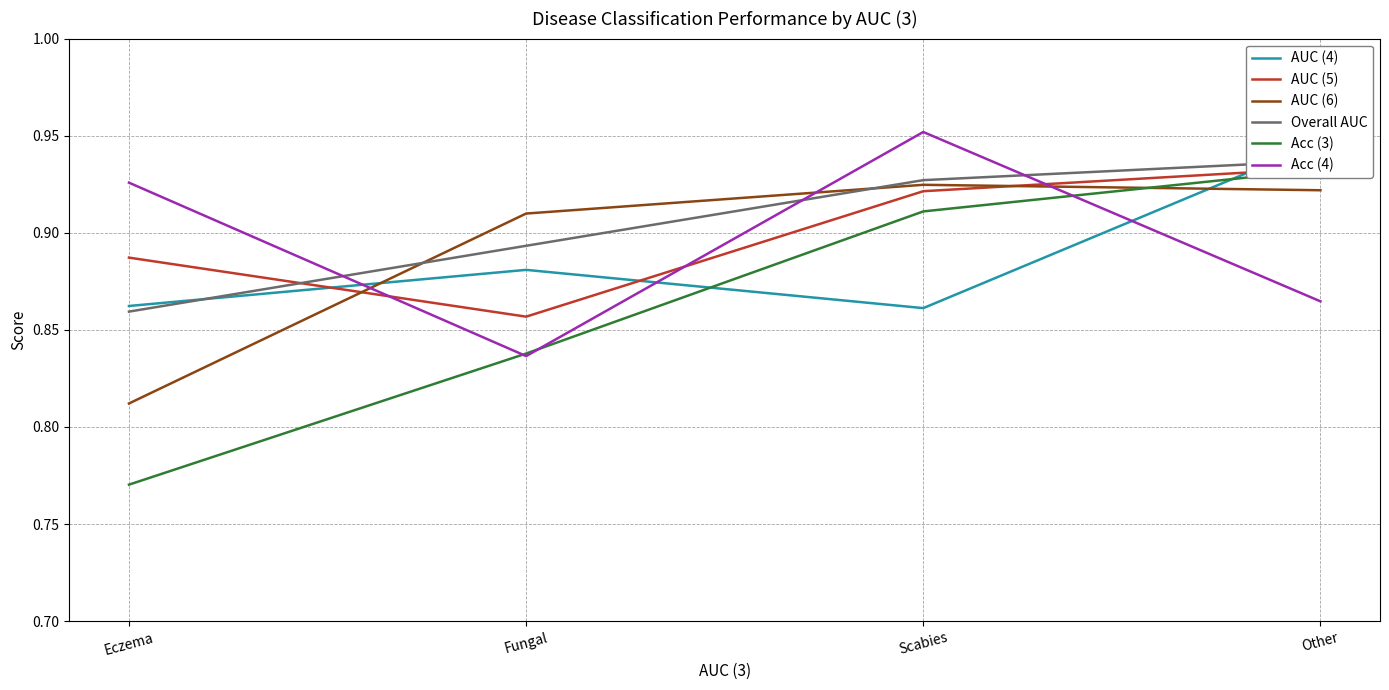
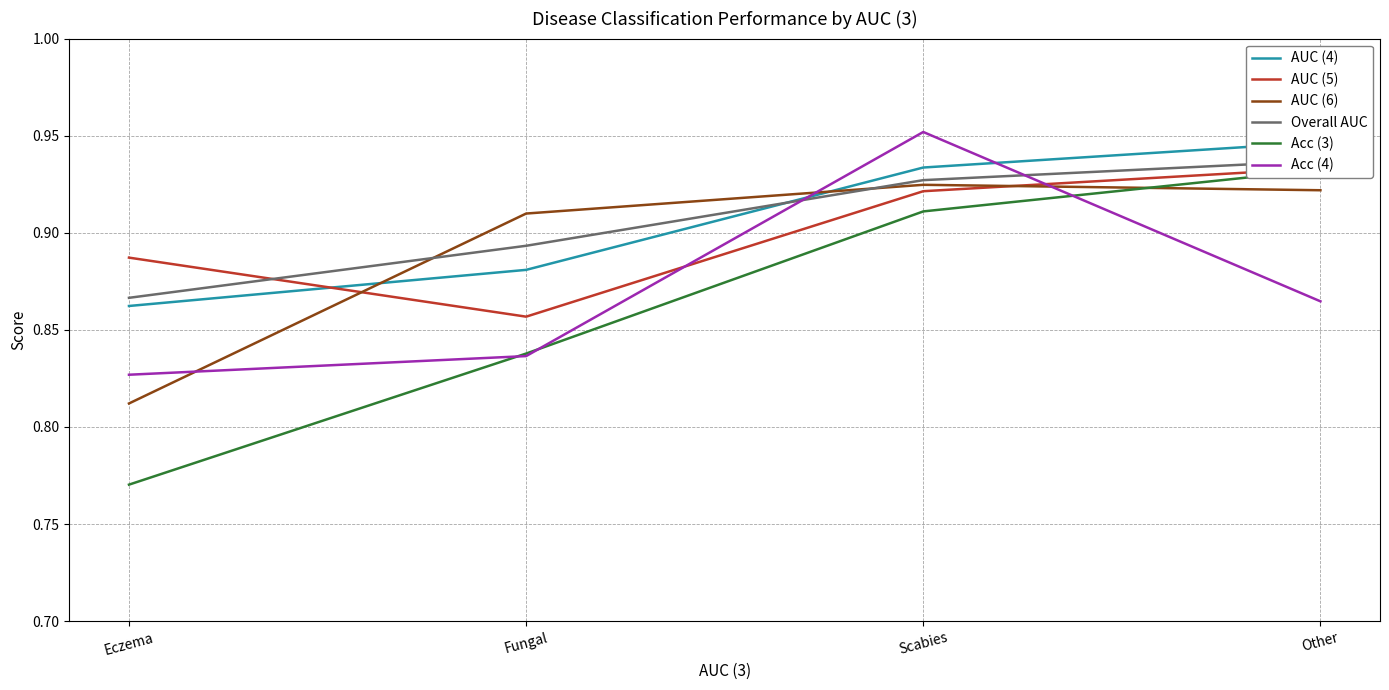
Overall AUC, Eczema: 0.859 -> 0.867
Acc (4), Eczema: 0.926 -> 0.827
AUC (4), Scabies: 0.861 -> 0.934
